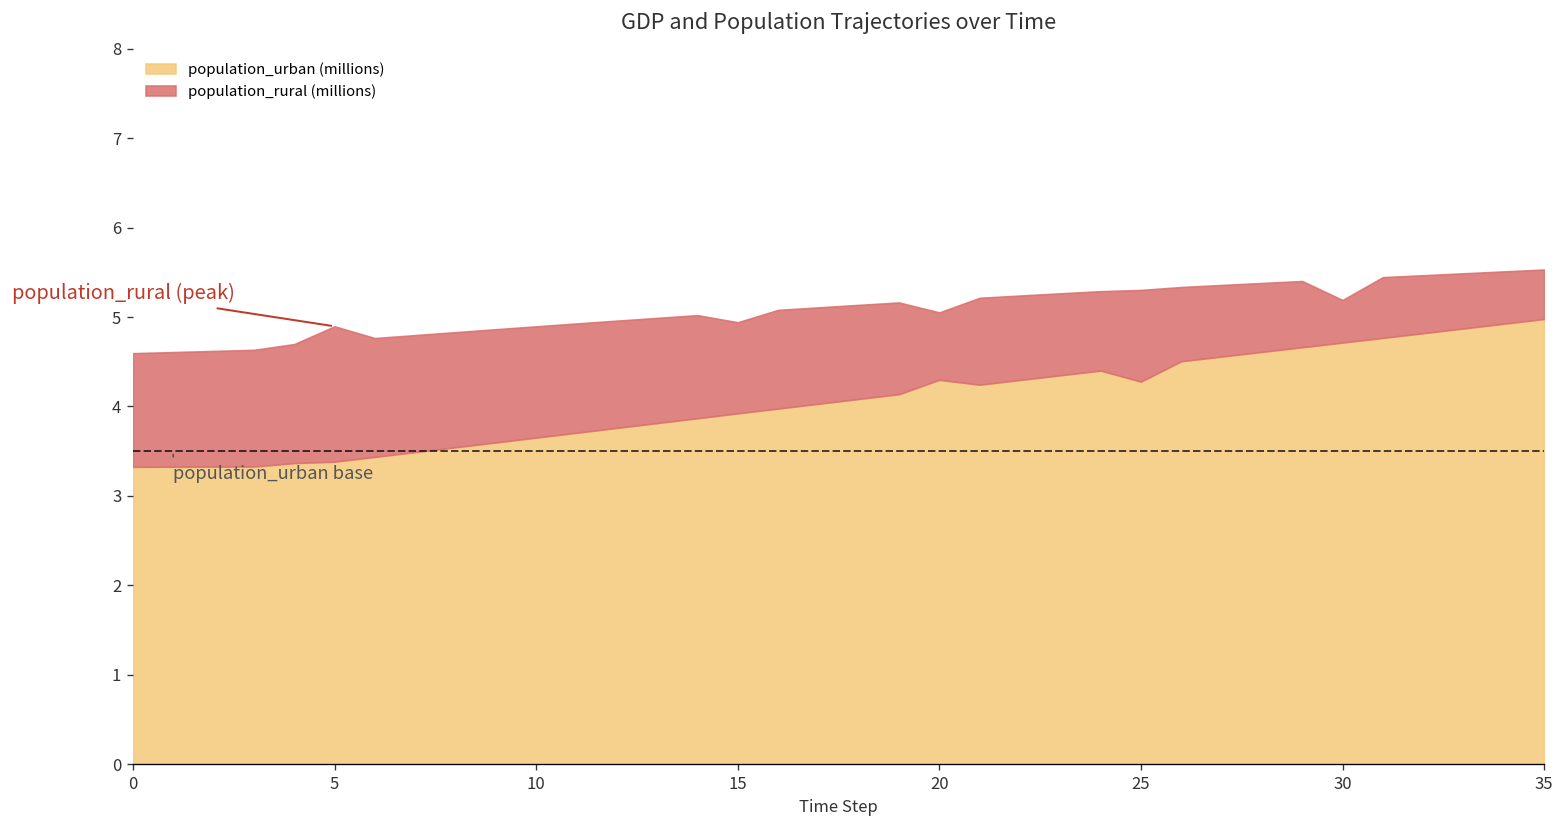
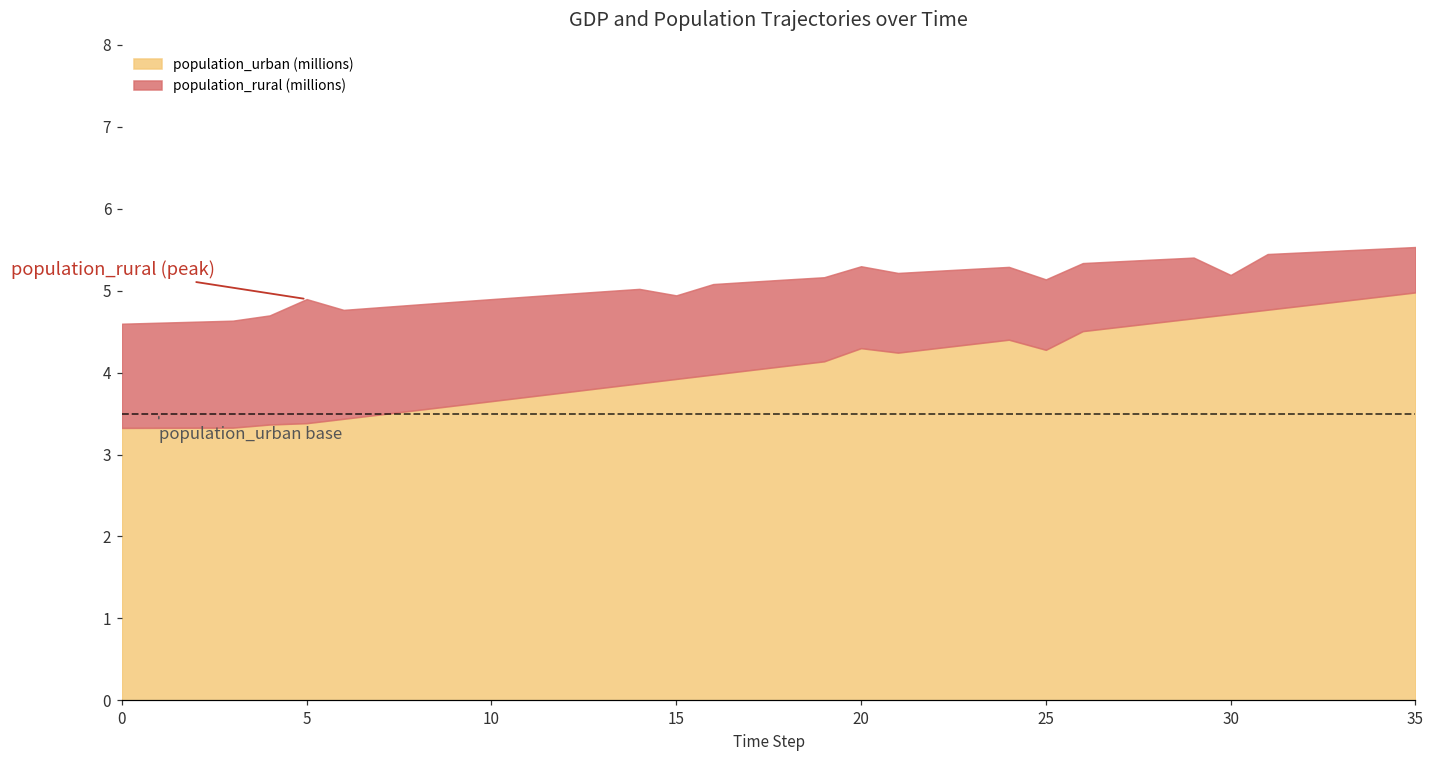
population_rural (millions), 20: 0.8 -> 1.0
population_rural (millions), 25: 1.0 -> 0.9
